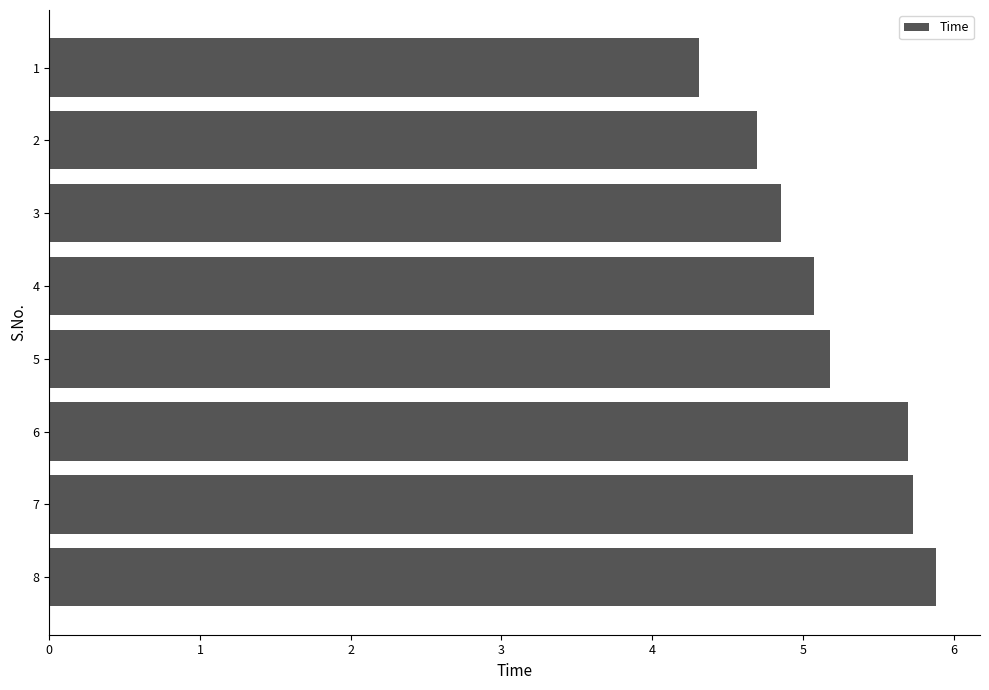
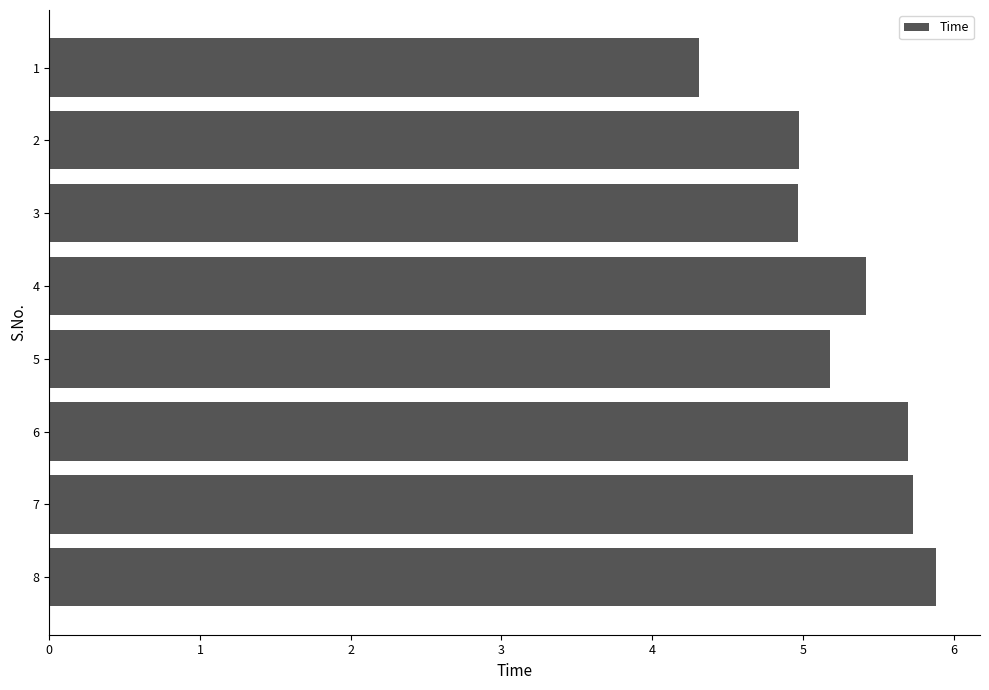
2: 4.69 -> 4.97
3: 4.86 -> 4.97
4: 5.07 -> 5.42
